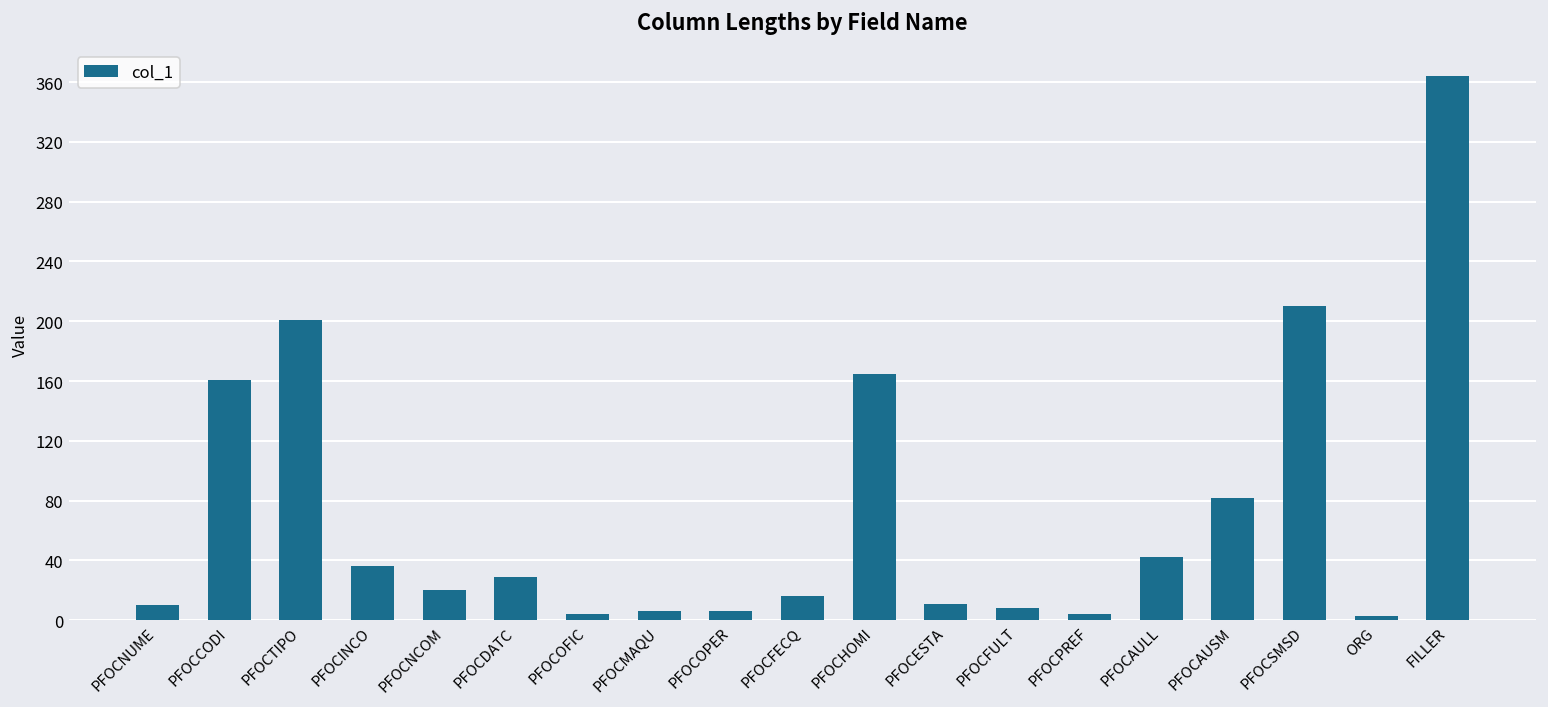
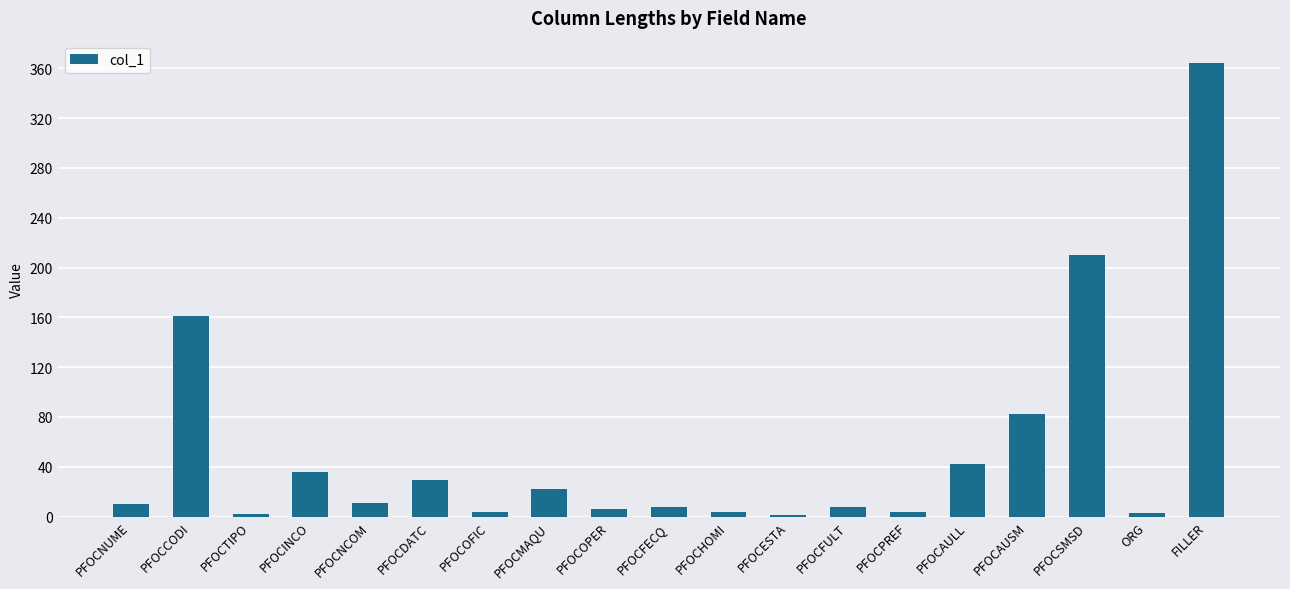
PFOCTIPO: 201 -> 2
PFOCNCOM: 20 -> 11
PFOCMAQU: 6 -> 22
PFOCFECQ: 16 -> 8
PFOCHOMI: 165 -> 4
PFOCESTA: 11 -> 1
